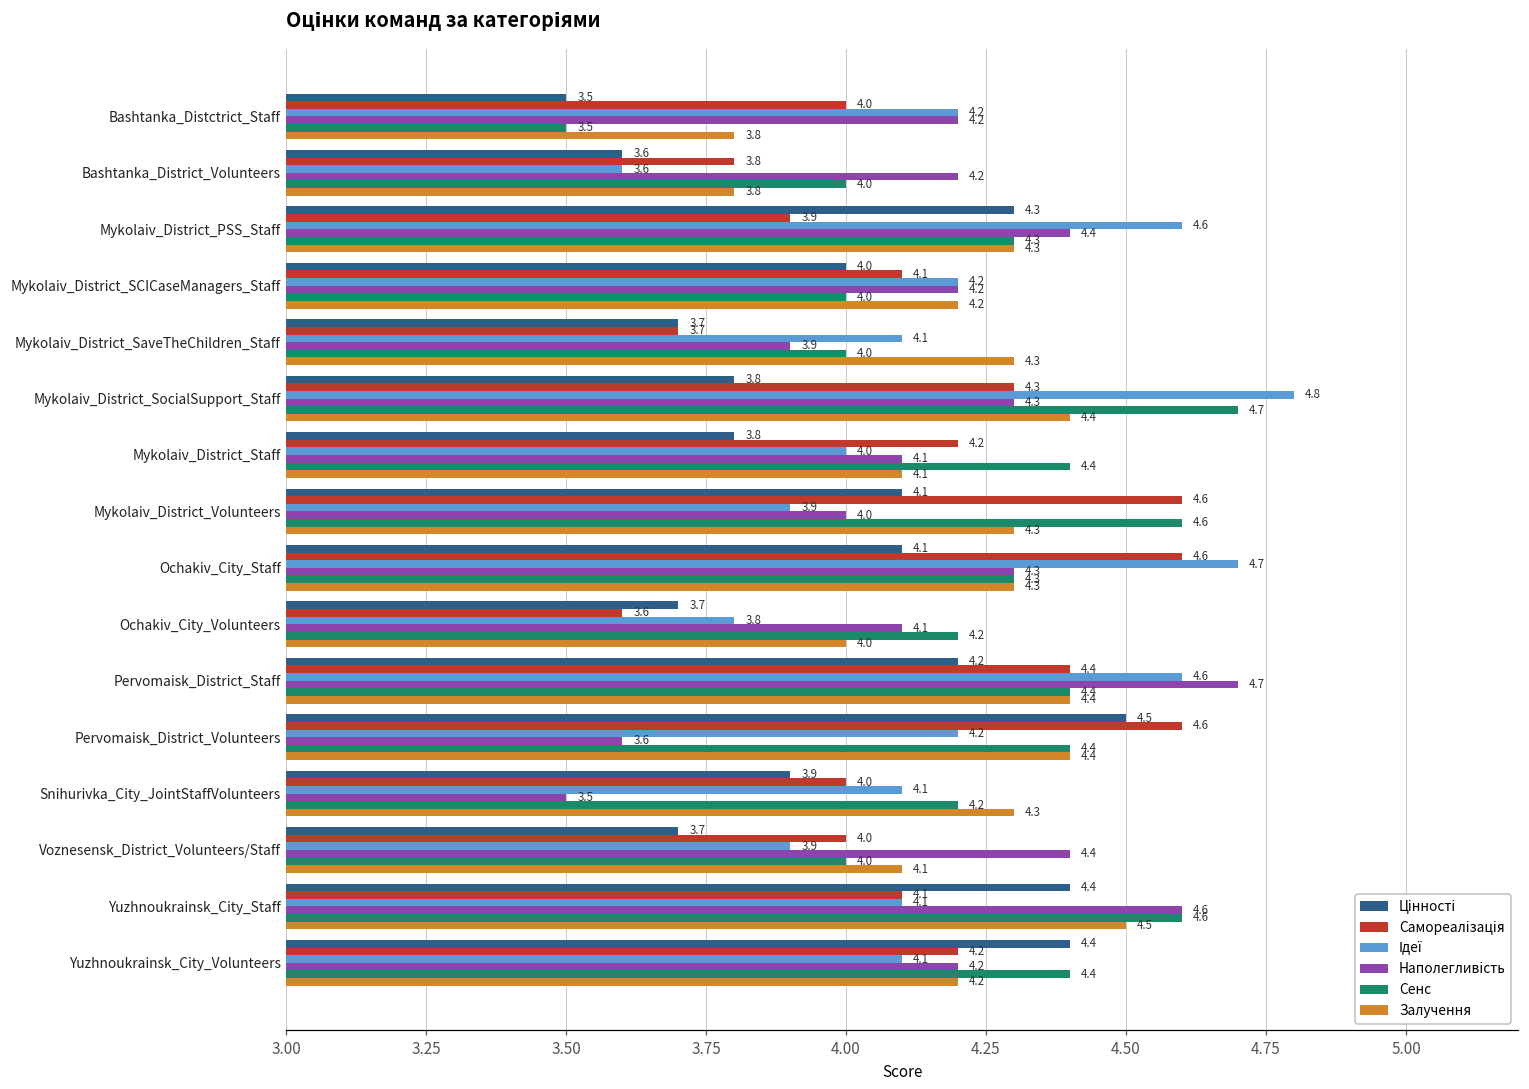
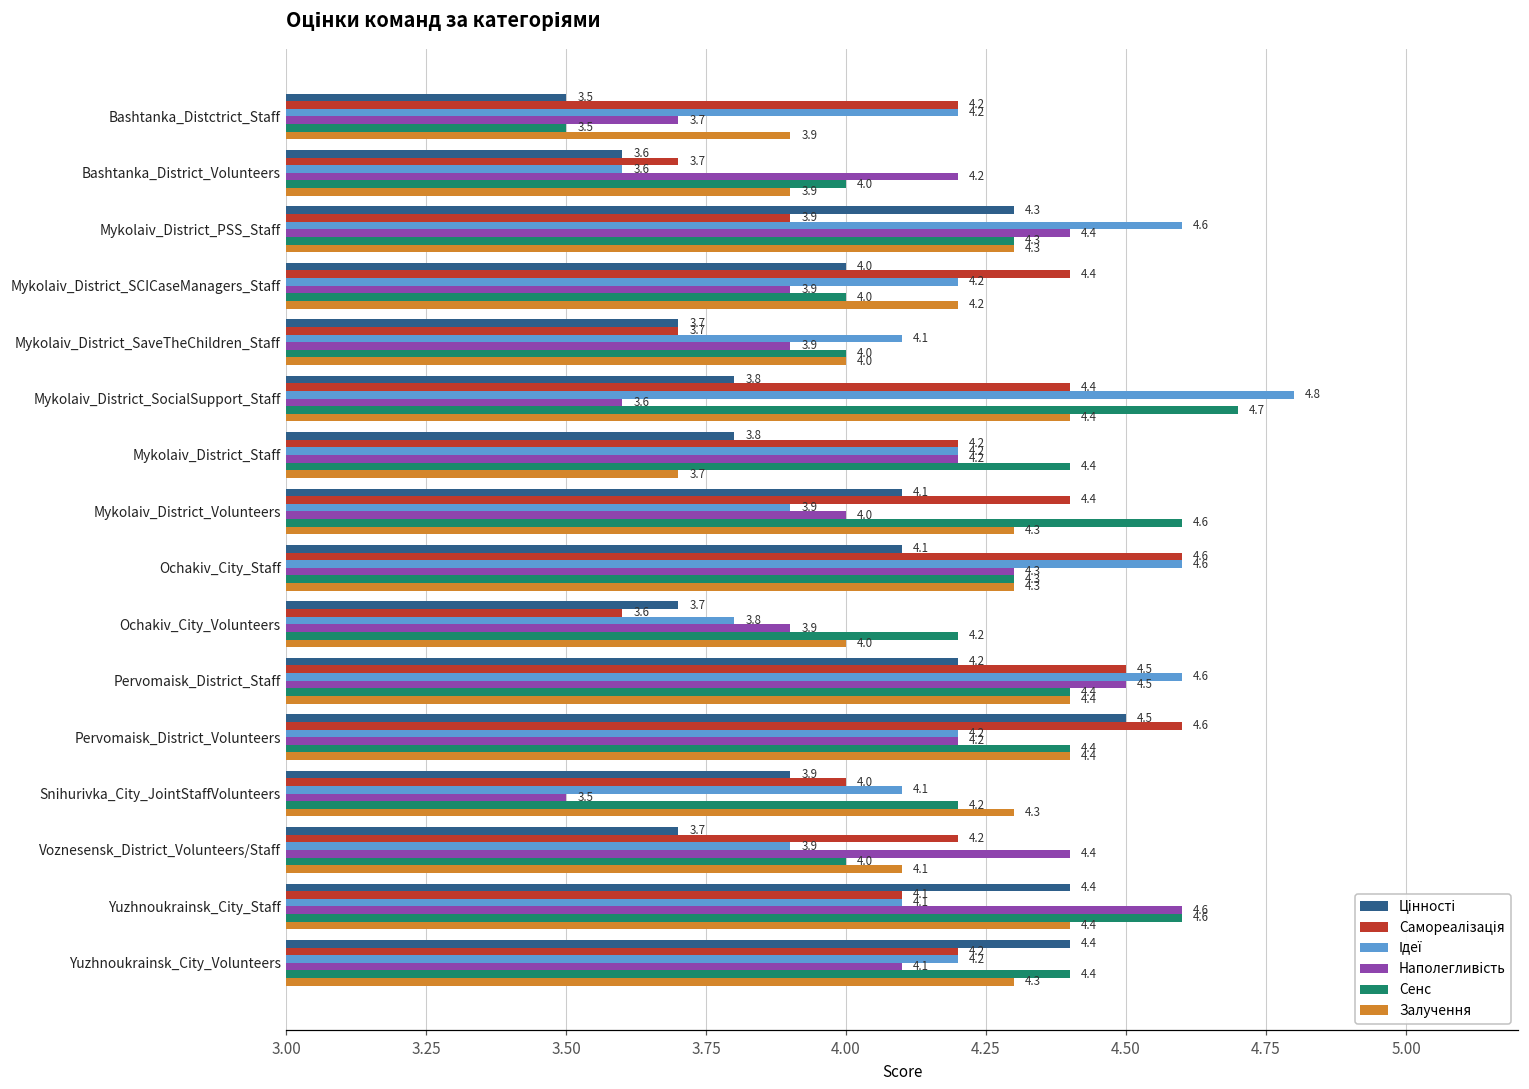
Самореалізація, Bashtanka_Distctrict_Staff: 4.0 -> 4.2
Наполегливість, Bashtanka_Distctrict_Staff: 4.2 -> 3.7
Залучення, Bashtanka_Distctrict_Staff: 3.8 -> 3.9
Самореалізація, Bashtanka_District_Volunteers: 3.8 -> 3.7
Залучення, Bashtanka_District_Volunteers: 3.8 -> 3.9
Самореалізація, Mykolaiv_District_SCICaseManagers_Staff: 4.1 -> 4.4
Наполегливість, Mykolaiv_District_SCICaseManagers_Staff: 4.2 -> 3.9
Залучення, Mykolaiv_District_SaveTheChildren_Staff: 4.3 -> 4.0
Самореалізація, Mykolaiv_District_SocialSupport_Staff: 4.3 -> 4.4
Наполегливість, Mykolaiv_District_SocialSupport_Staff: 4.3 -> 3.6
Ідеї, Mykolaiv_District_Staff: 4.0 -> 4.2
Наполегливість, Mykolaiv_District_Staff: 4.1 -> 4.2
Залучення, Mykolaiv_District_Staff: 4.1 -> 3.7
Самореалізація, Mykolaiv_District_Volunteers: 4.6 -> 4.4
Ідеї, Ochakiv_City_Staff: 4.7 -> 4.6
Наполегливість, Ochakiv_City_Volunteers: 4.1 -> 3.9
Самореалізація, Pervomaisk_District_Staff: 4.4 -> 4.5
Наполегливість, Pervomaisk_District_Staff: 4.7 -> 4.5
Наполегливість, Pervomaisk_District_Volunteers: 3.6 -> 4.2
Самореалізація, Voznesensk_District_Volunteers/Staff: 4.0 -> 4.2
Залучення, Yuzhnoukrainsk_City_Staff: 4.5 -> 4.4
Ідеї, Yuzhnoukrainsk_City_Volunteers: 4.1 -> 4.2
Наполегливість, Yuzhnoukrainsk_City_Volunteers: 4.2 -> 4.1
Залучення, Yuzhnoukrainsk_City_Volunteers: 4.2 -> 4.3
